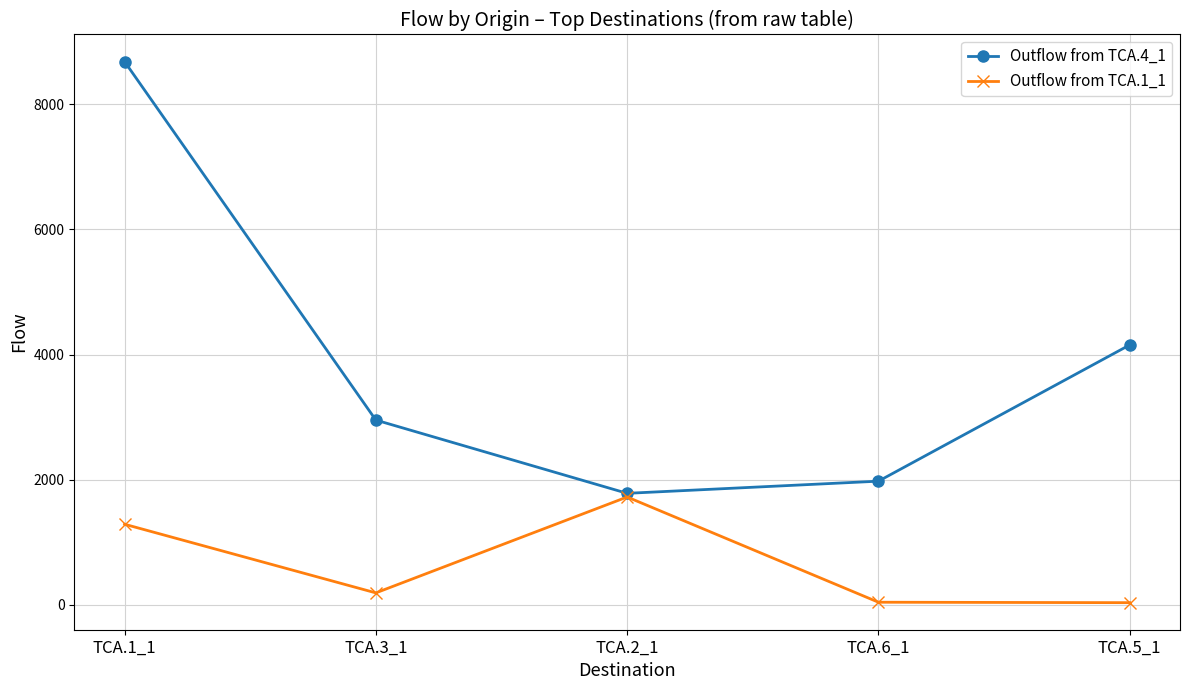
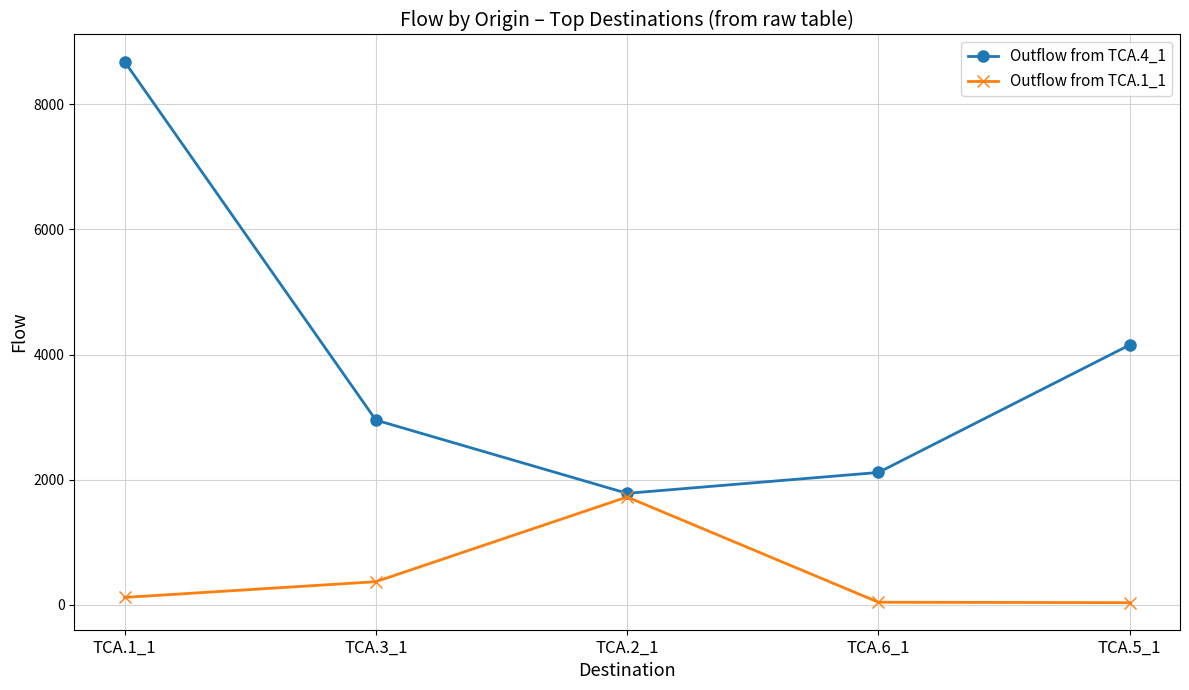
Outflow from TCA.1_1, TCA.1_1: 1300 -> 100
Outflow from TCA.1_1, TCA.3_1: 200 -> 400
Outflow from TCA.4_1, TCA.6_1: 2000 -> 2100
